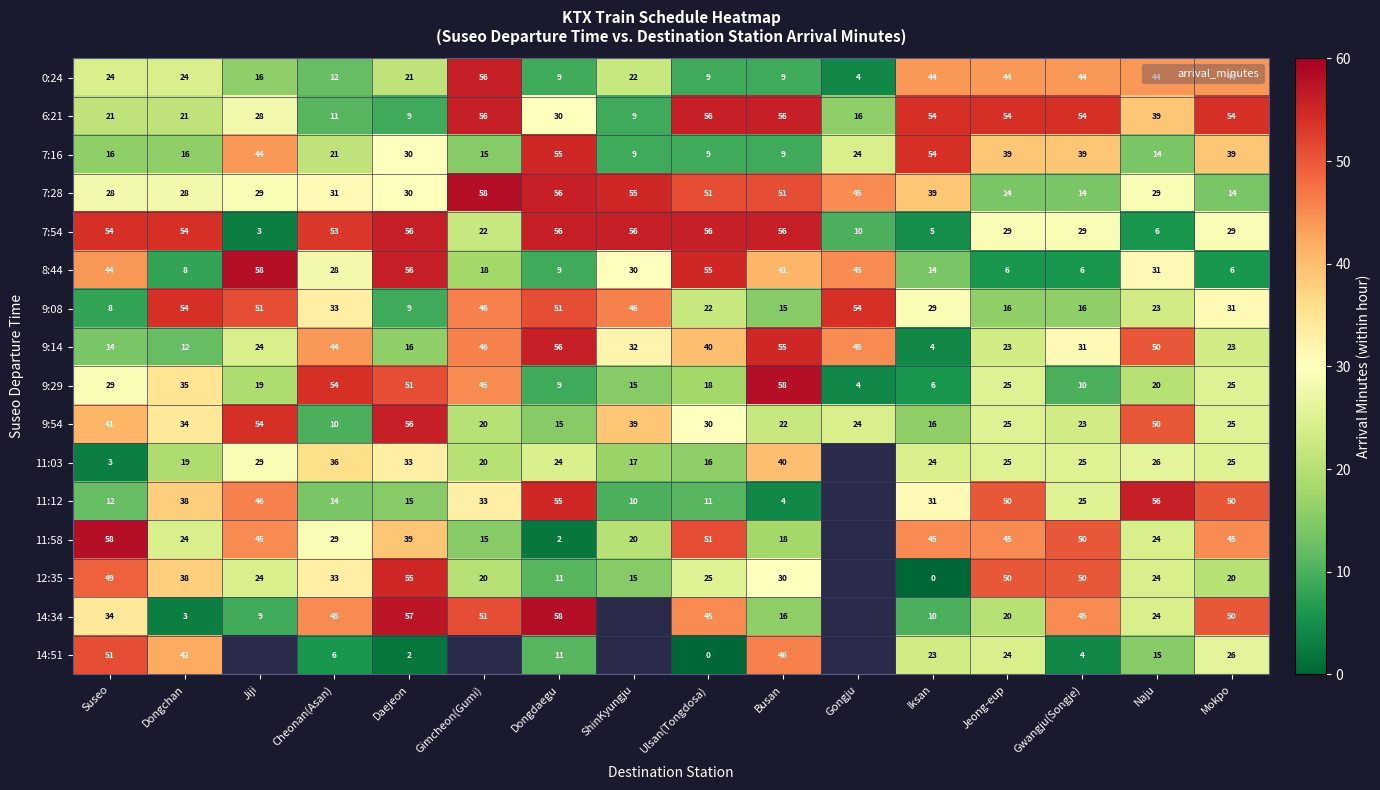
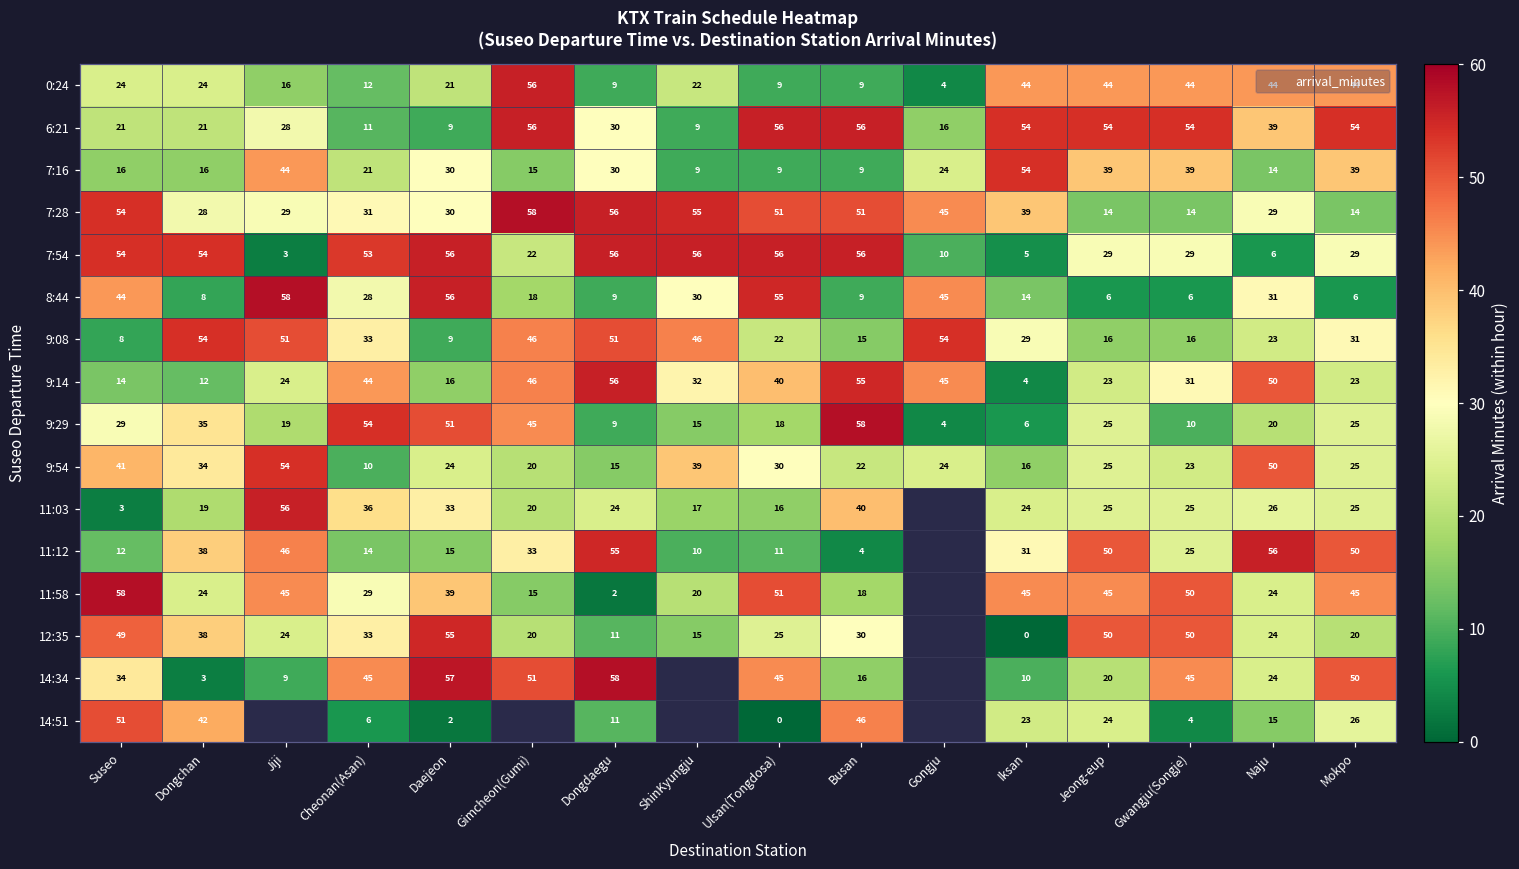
7:16, Dongdaegu: 55 -> 30
7:28, Suseo: 28 -> 54
8:44, Busan: 41 -> 9
9:54, Daejeon: 56 -> 24
11:03, Jiji: 29 -> 56
